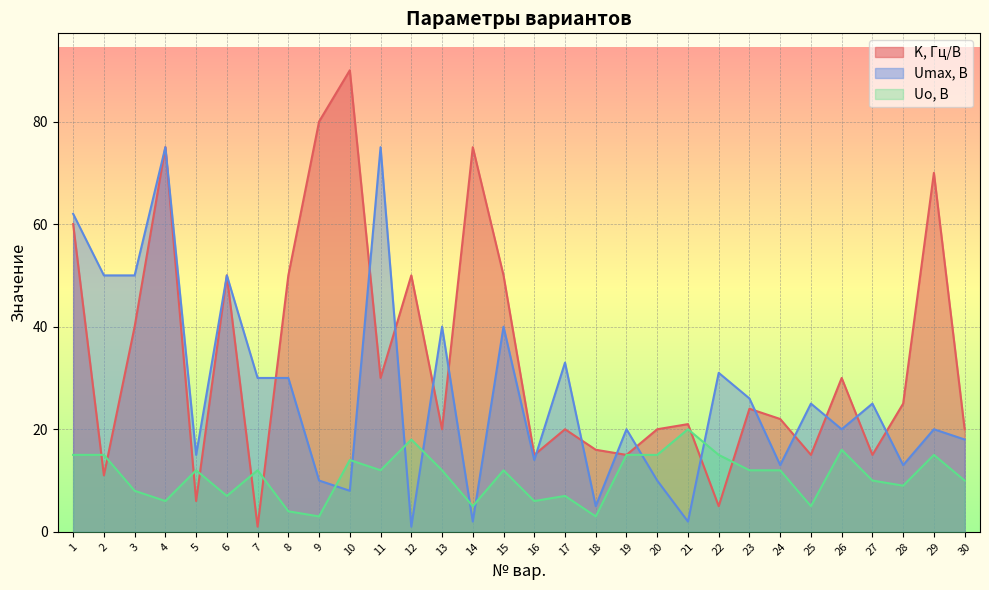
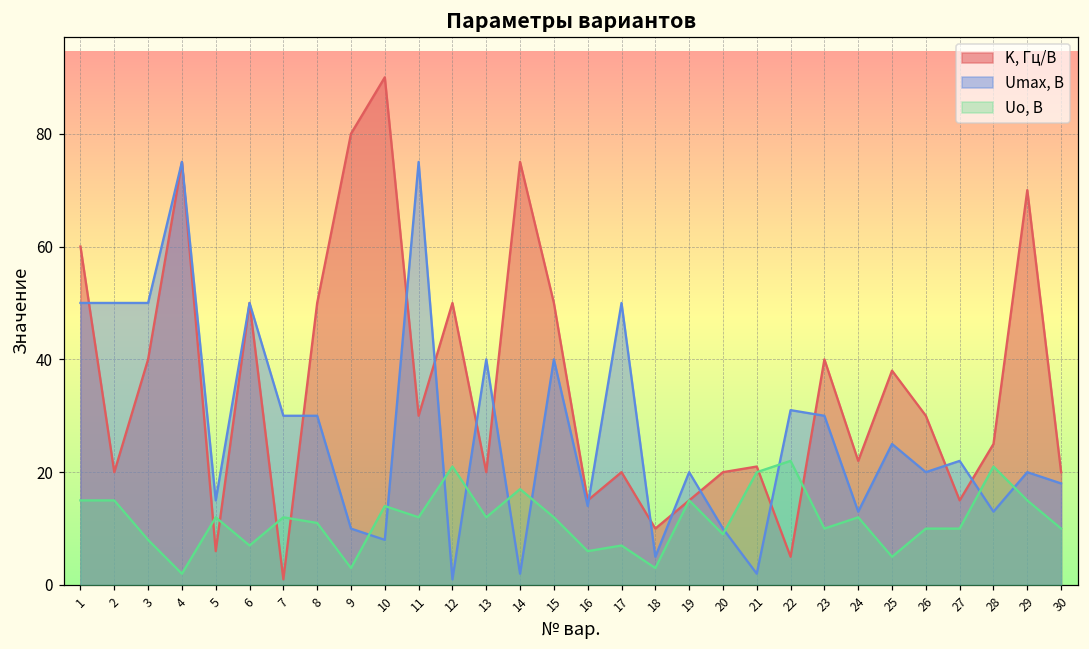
Umax, В, 1: 62 -> 50
K, Гц/В, 2: 11 -> 20
Uo, В, 4: 6 -> 2
Uo, В, 8: 4 -> 11
Uo, В, 12: 18 -> 21
Uo, В, 14: 5 -> 17
Umax, В, 17: 33 -> 50
K, Гц/В, 18: 16 -> 10
Uo, В, 20: 15 -> 9
Uo, В, 22: 15 -> 22
K, Гц/В, 23: 24 -> 40
Umax, В, 23: 26 -> 30
Uo, В, 23: 12 -> 10
K, Гц/В, 25: 15 -> 38
Uo, В, 26: 16 -> 10
Umax, В, 27: 25 -> 22
Uo, В, 28: 9 -> 21
